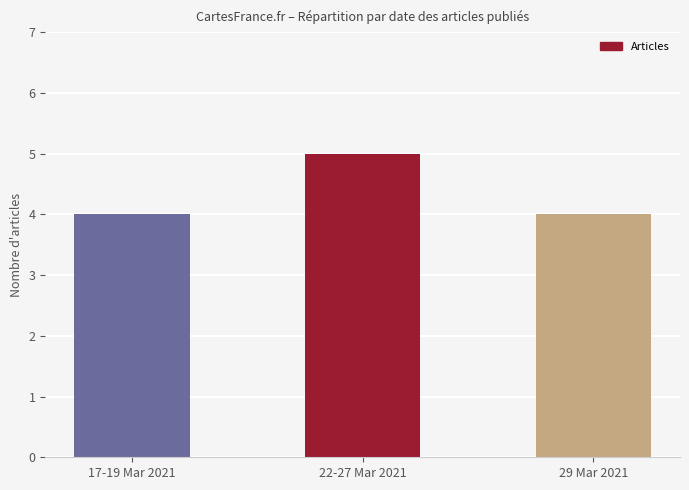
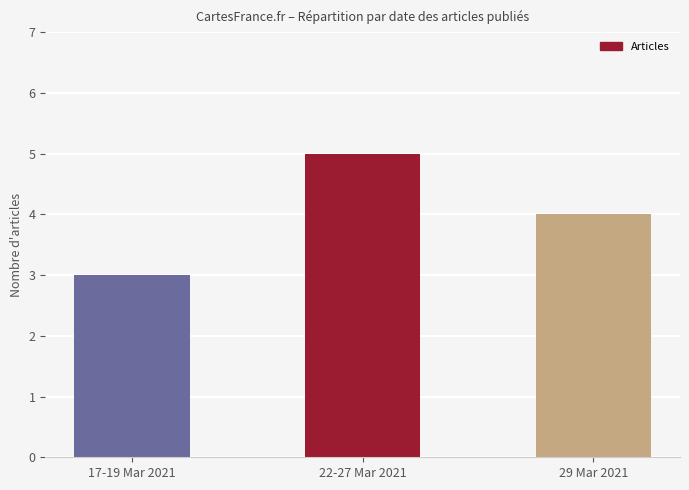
17-19 Mar 2021: 4 -> 3
